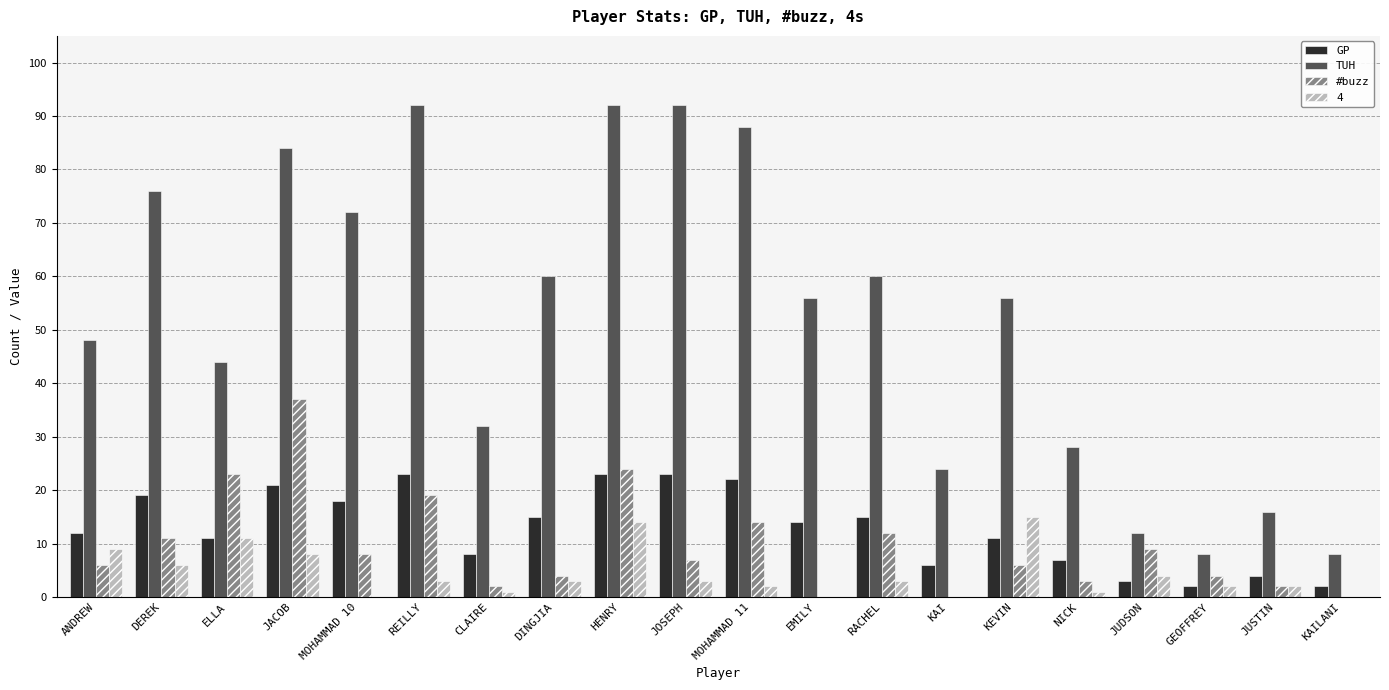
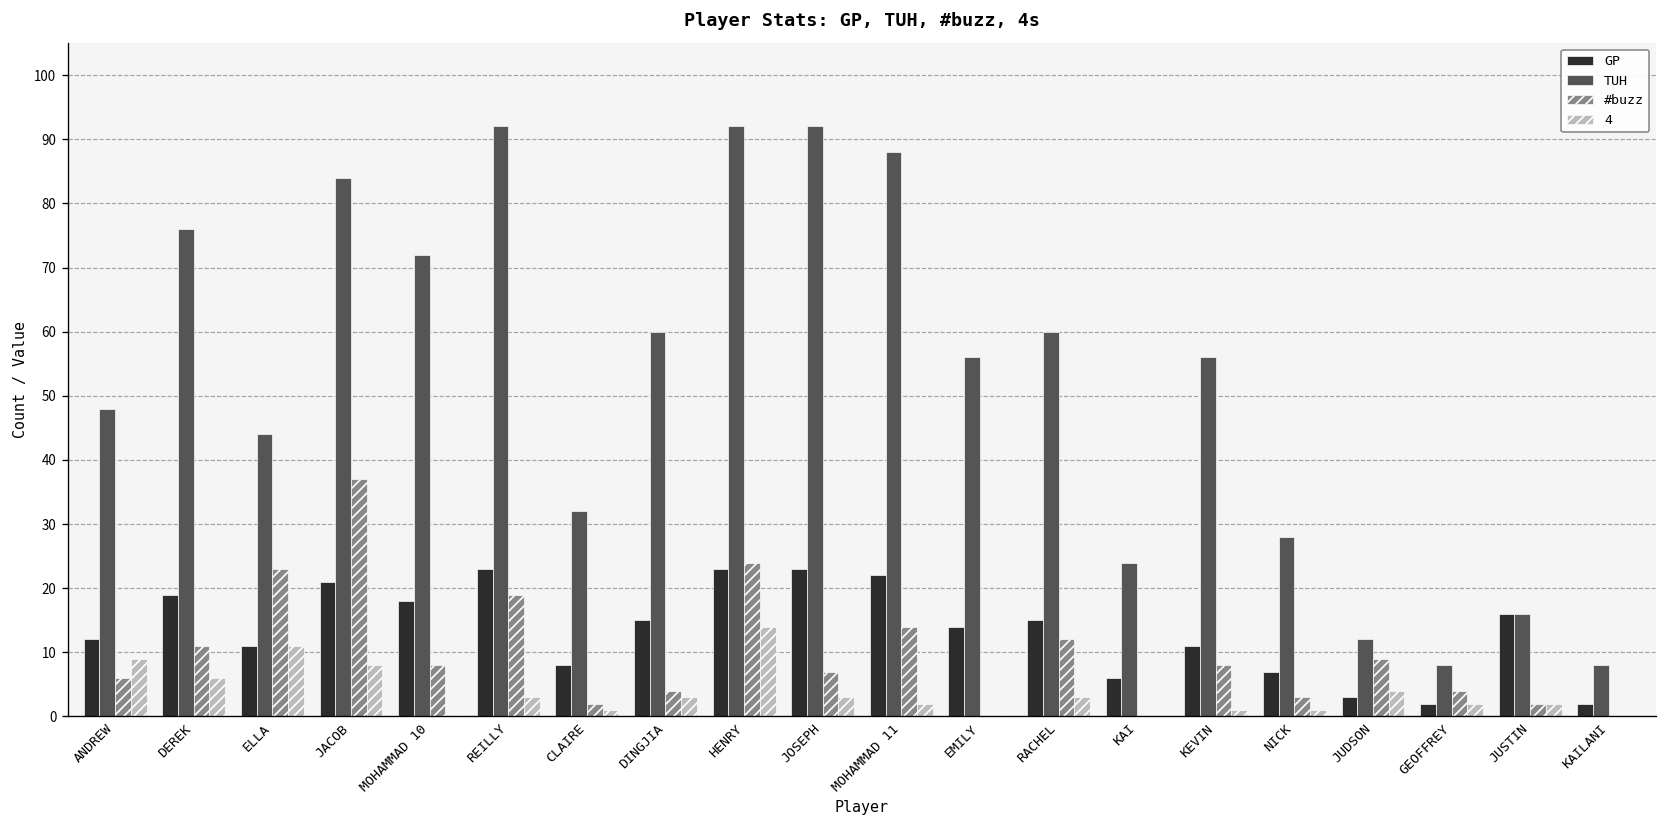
#buzz, KEVIN: 6 -> 8
4, KEVIN: 15 -> 1
GP, JUSTIN: 4 -> 16
